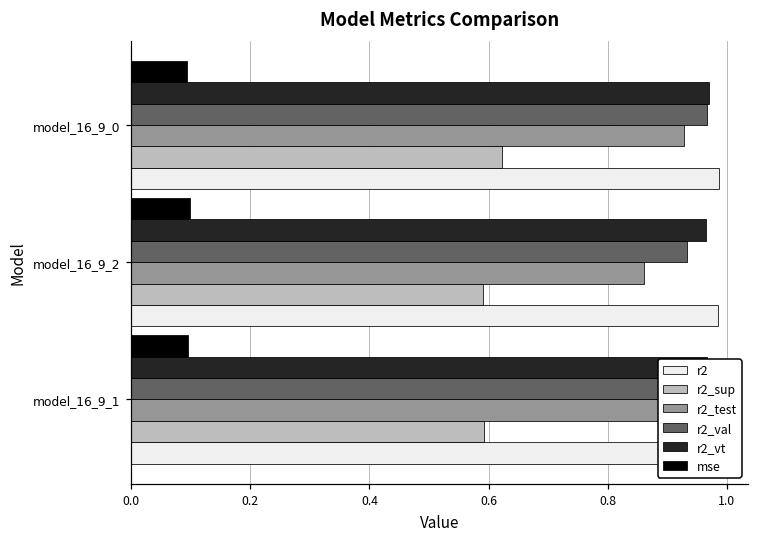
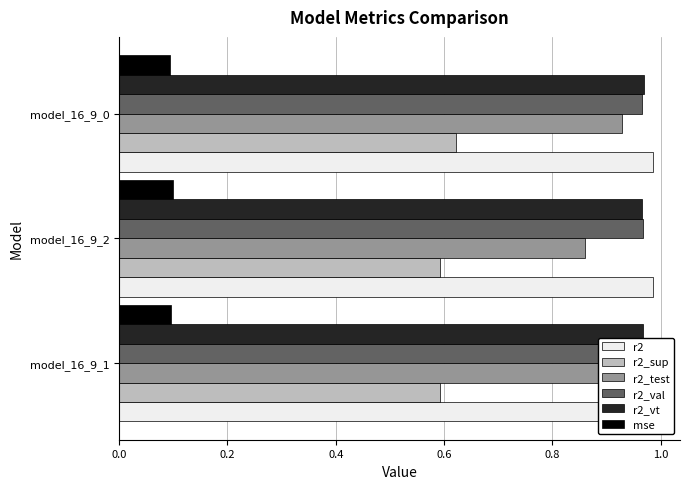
r2_val, model_16_9_2: 0.93 -> 0.97
